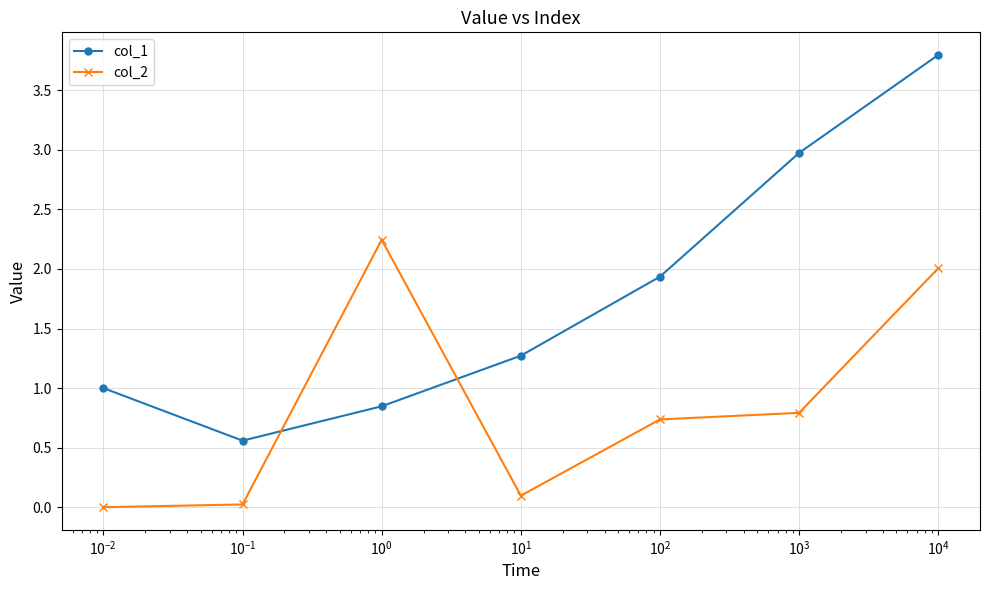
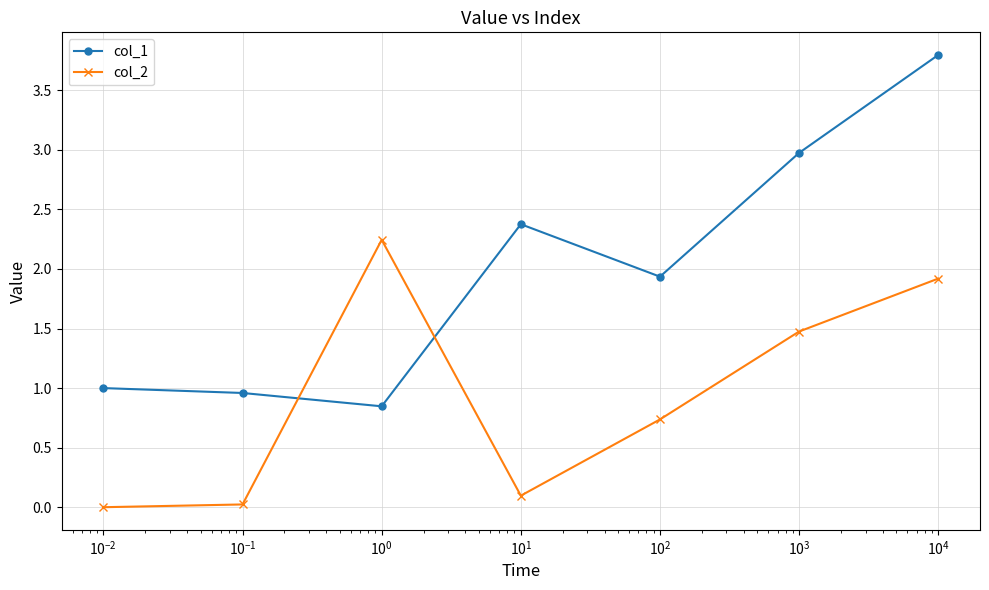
col_1, 10^-1: 0.56 -> 0.96
col_1, 10^1: 1.27 -> 2.38
col_2, 10^3: 0.79 -> 1.47
col_2, 10^4: 2.01 -> 1.92
